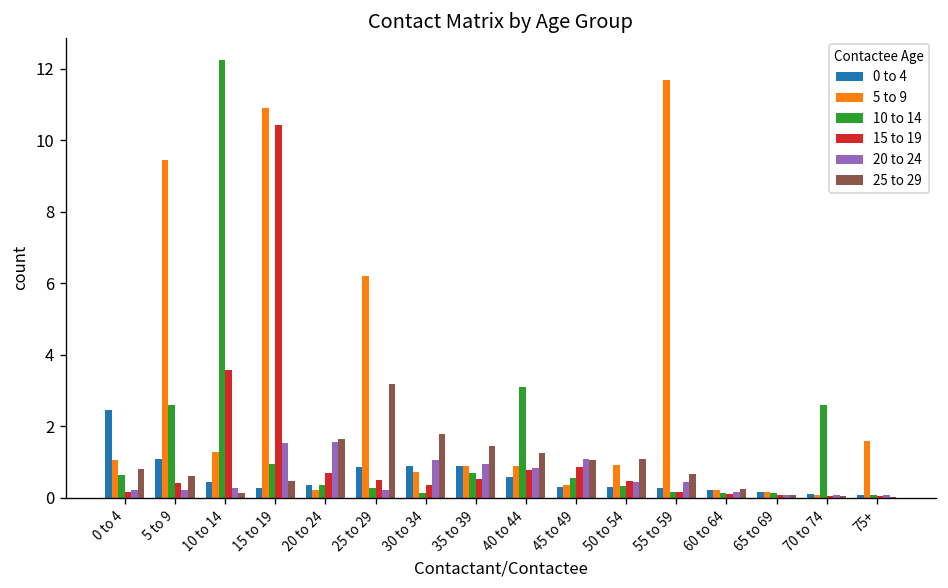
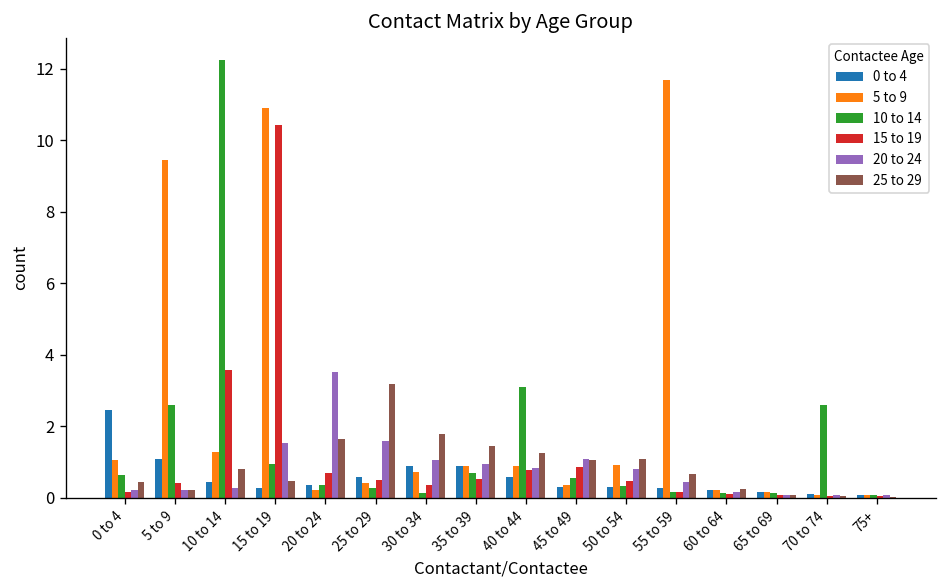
25 to 29, 0 to 4: 0.8 -> 0.4
25 to 29, 5 to 9: 0.6 -> 0.2
25 to 29, 10 to 14: 0.1 -> 0.8
20 to 24, 20 to 24: 1.6 -> 3.5
0 to 4, 25 to 29: 0.9 -> 0.6
5 to 9, 25 to 29: 6.2 -> 0.4
20 to 24, 25 to 29: 0.2 -> 1.6
20 to 24, 50 to 54: 0.4 -> 0.8
5 to 9, 75+: 1.6 -> 0.1
